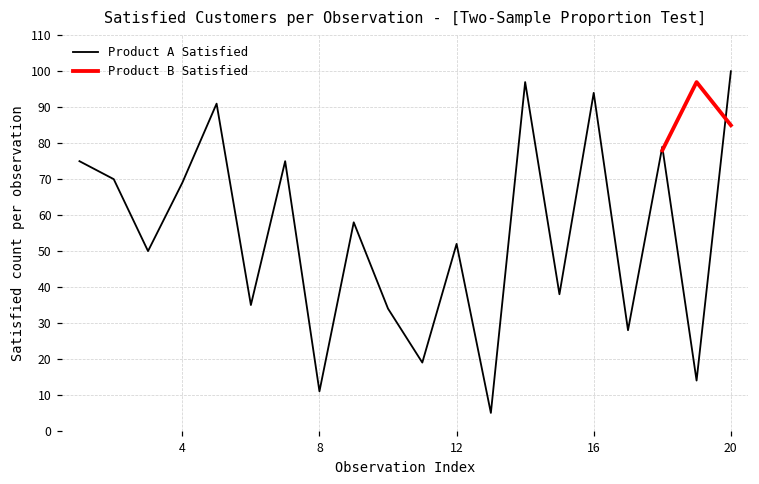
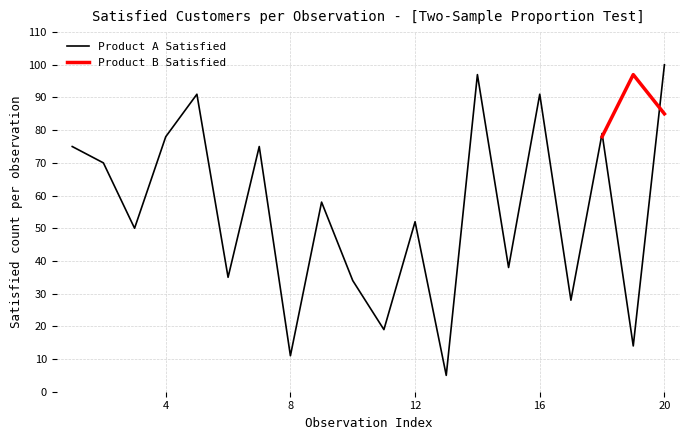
Product A Satisfied, 4: 69 -> 78
Product A Satisfied, 16: 94 -> 91
